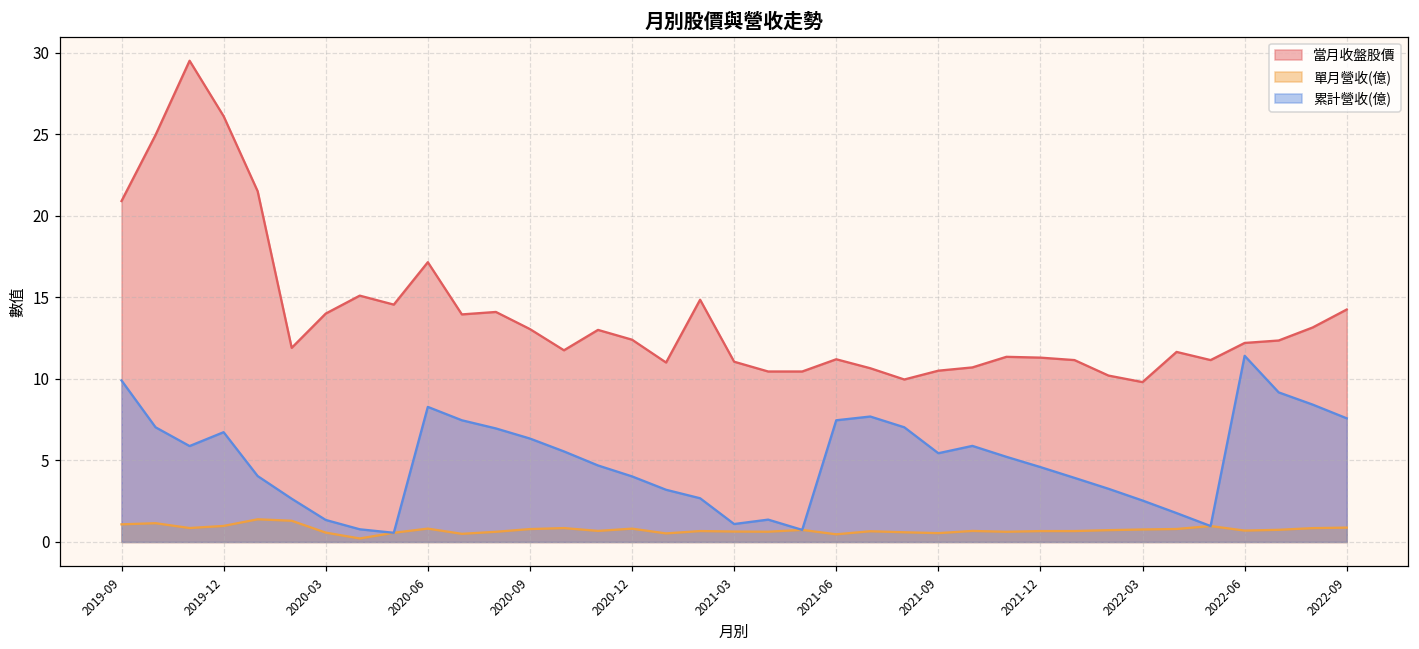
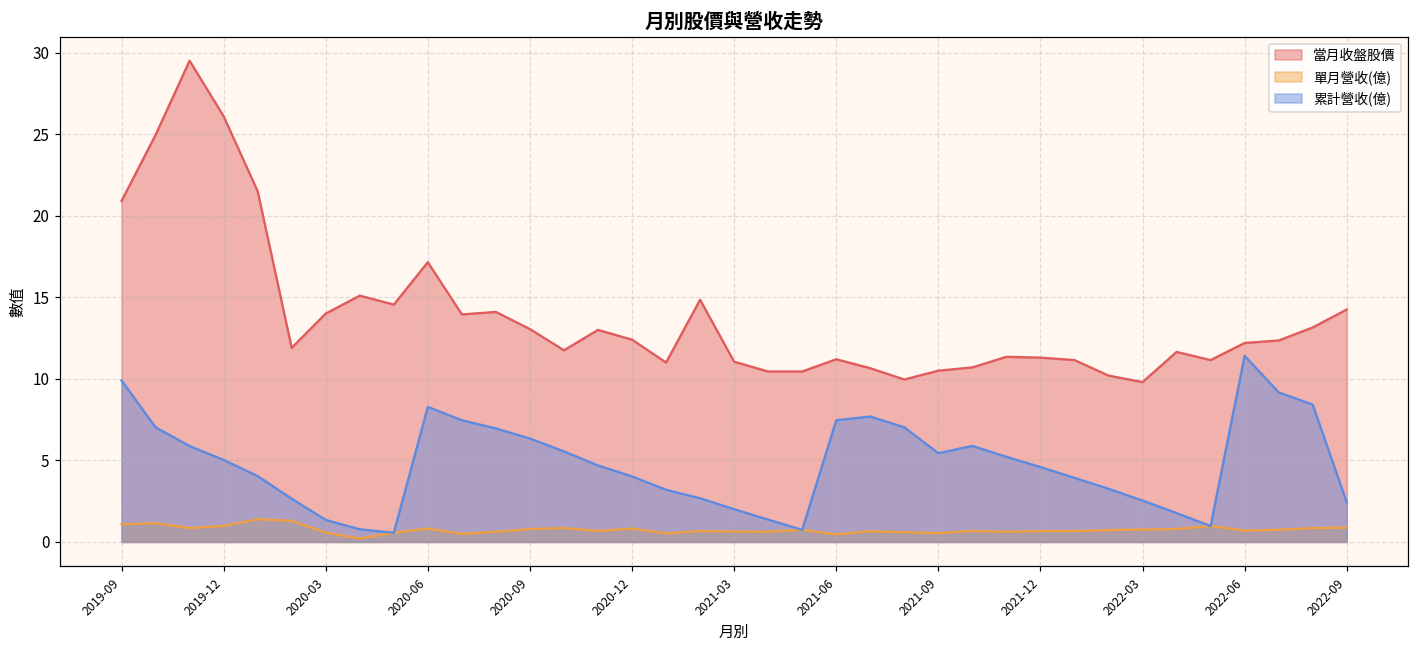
累計營收(億), 2019-12: 6.7 -> 5.0
累計營收(億), 2021-03: 1.1 -> 2.0
累計營收(億), 2022-09: 7.6 -> 2.4
